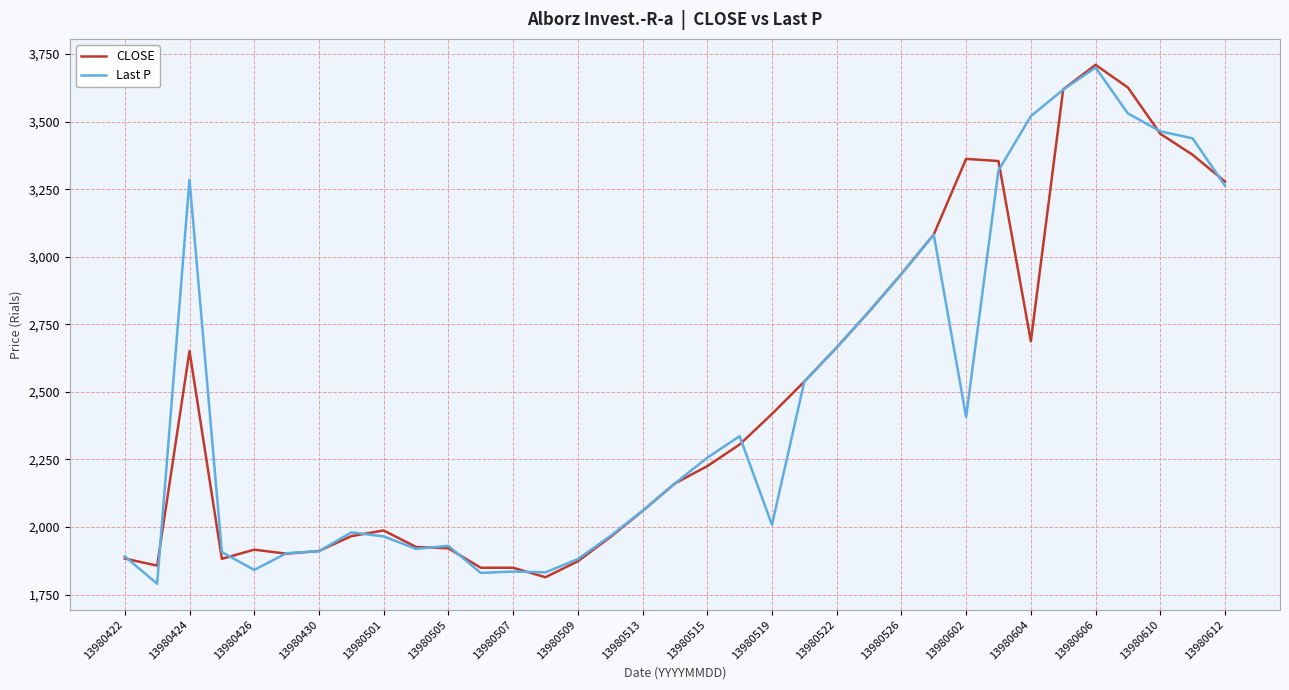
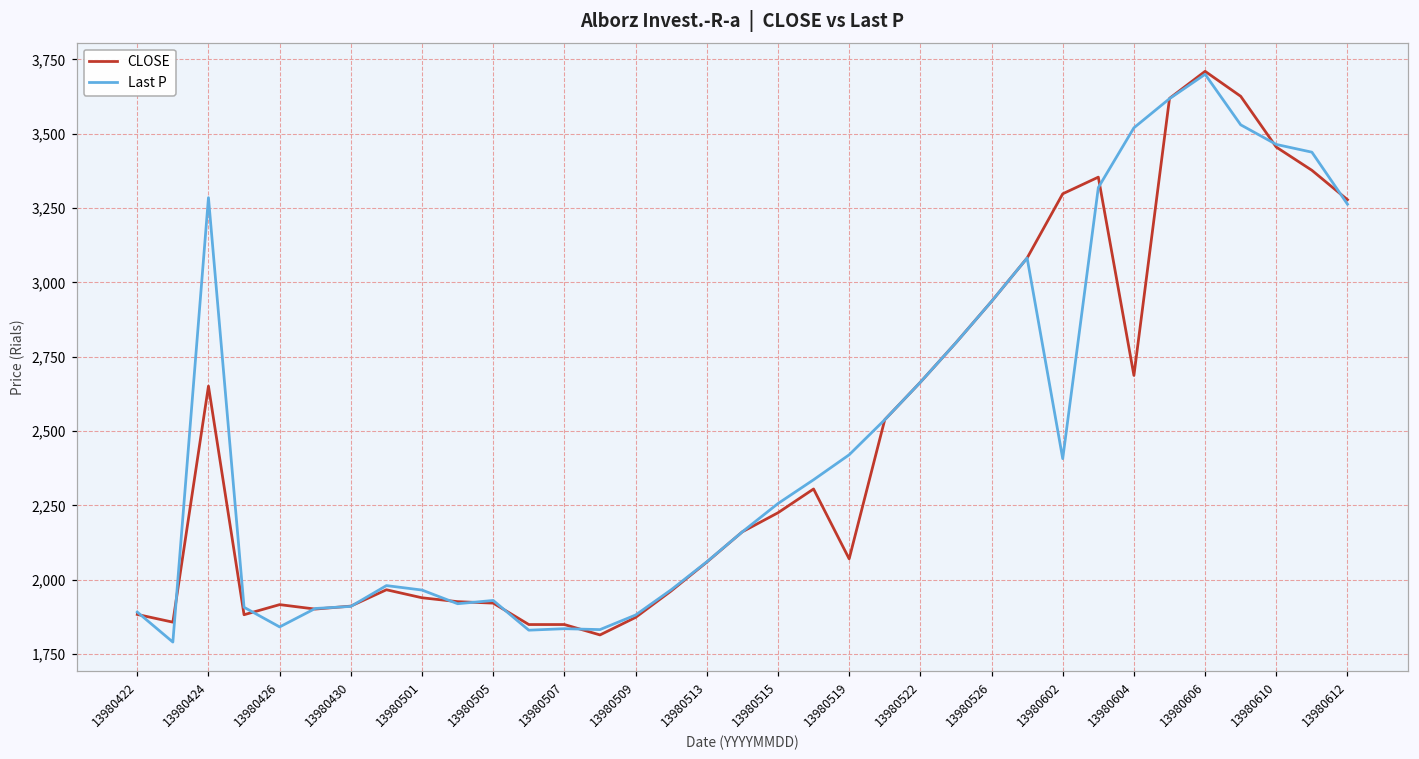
CLOSE, 13980501: 1,990 -> 1,940
CLOSE, 13980519: 2,420 -> 2,070
Last P, 13980519: 2,010 -> 2,420
CLOSE, 13980602: 3,360 -> 3,300
